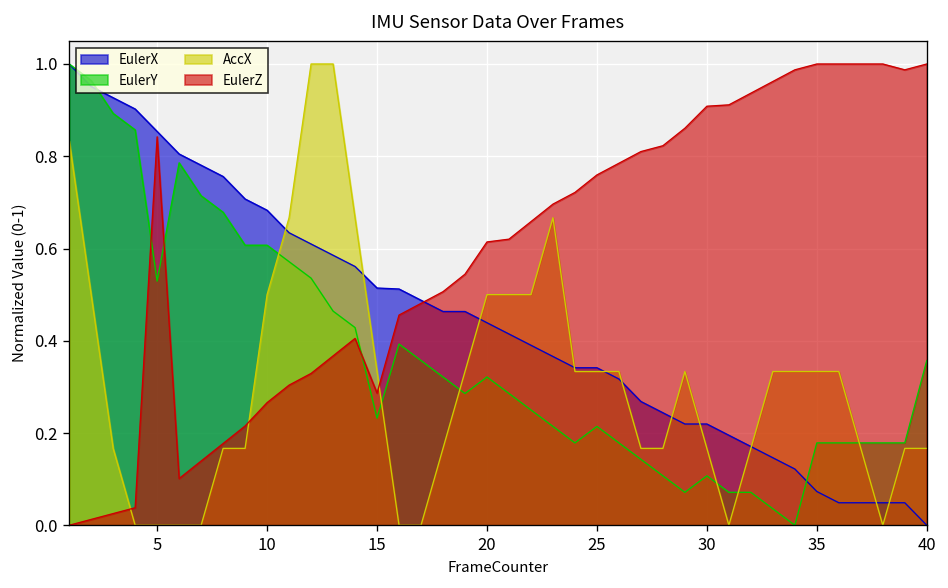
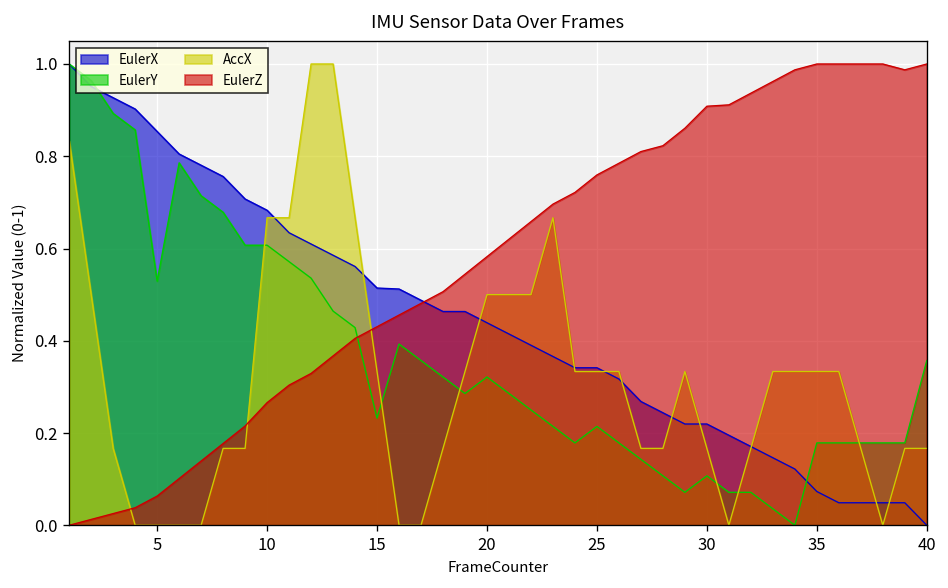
EulerZ, 5: 0.84 -> 0.06
AccX, 10: 0.50 -> 0.67
EulerZ, 15: 0.29 -> 0.43
EulerZ, 20: 0.61 -> 0.58
